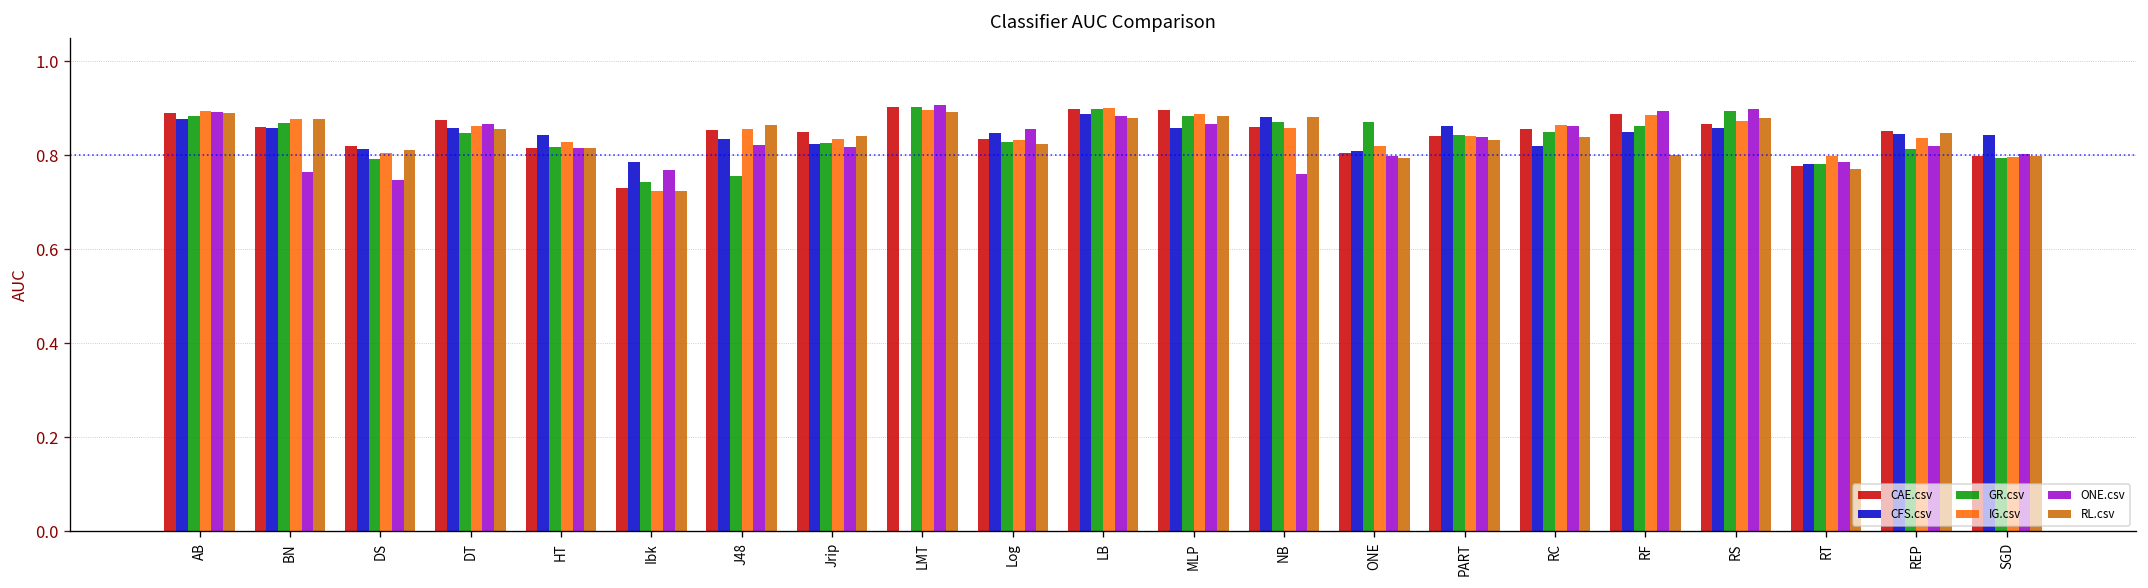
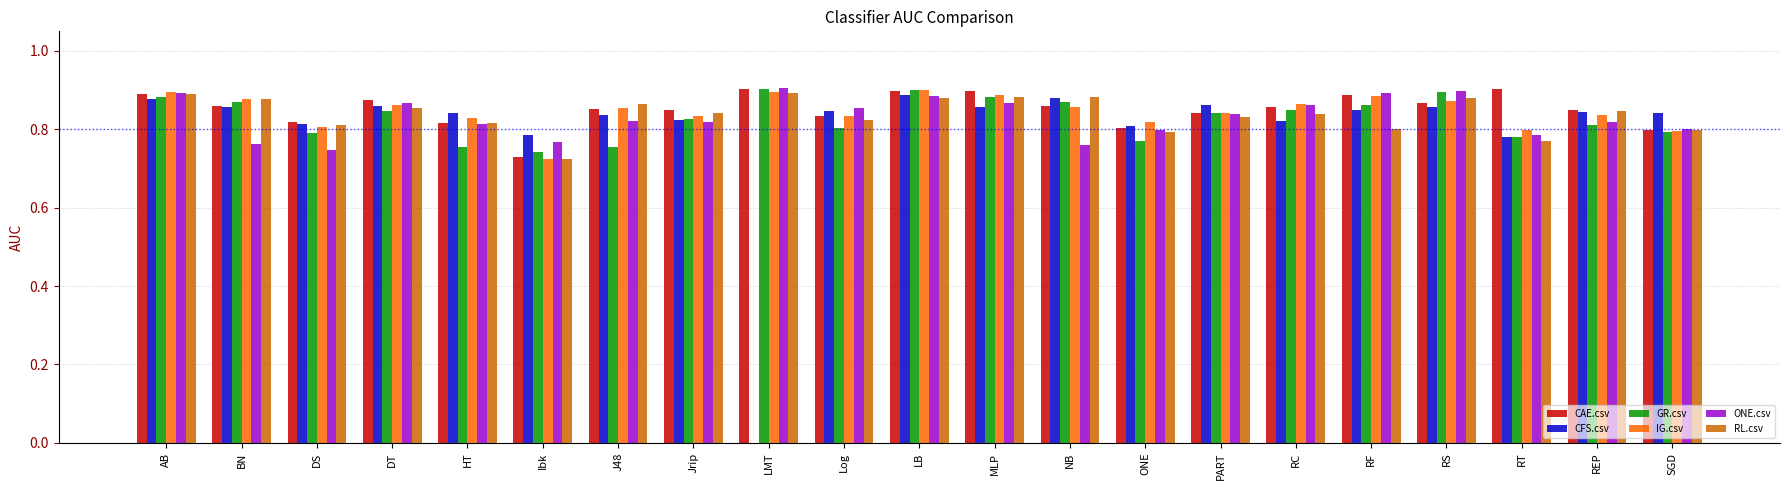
GR.csv, HT: 0.82 -> 0.76
GR.csv, Log: 0.83 -> 0.80
GR.csv, ONE: 0.87 -> 0.77
CAE.csv, RT: 0.78 -> 0.90
